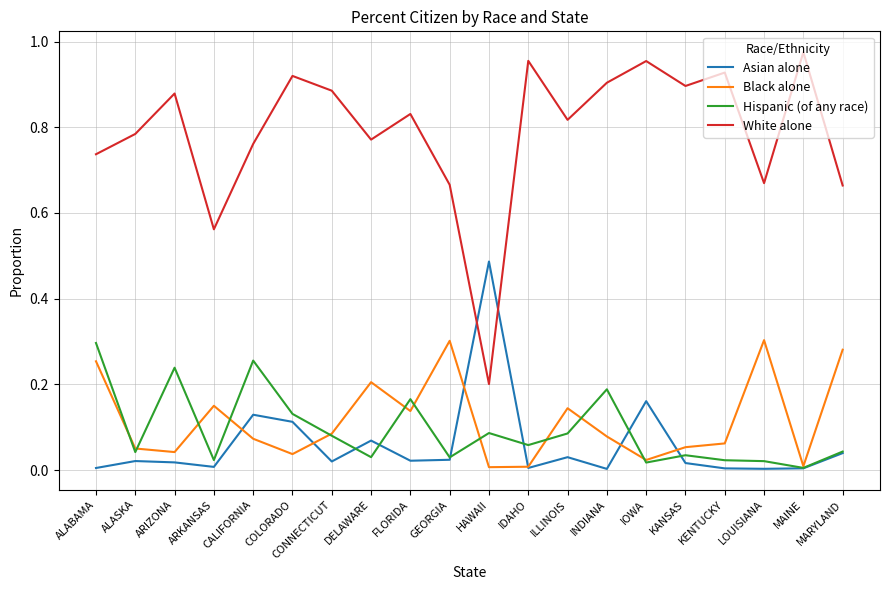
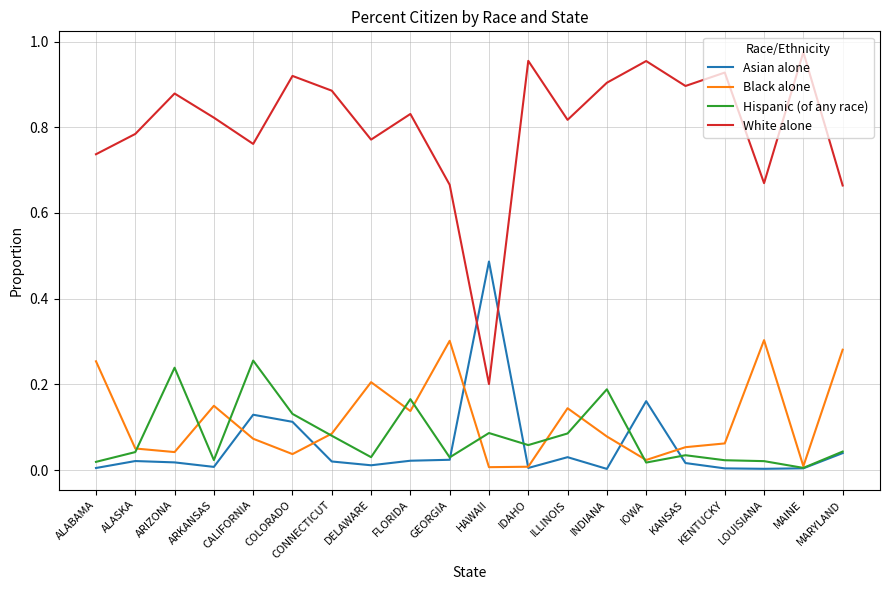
Hispanic (of any race), ALABAMA: 0.30 -> 0.02
White alone, ARKANSAS: 0.56 -> 0.82
Asian alone, DELAWARE: 0.07 -> 0.01
